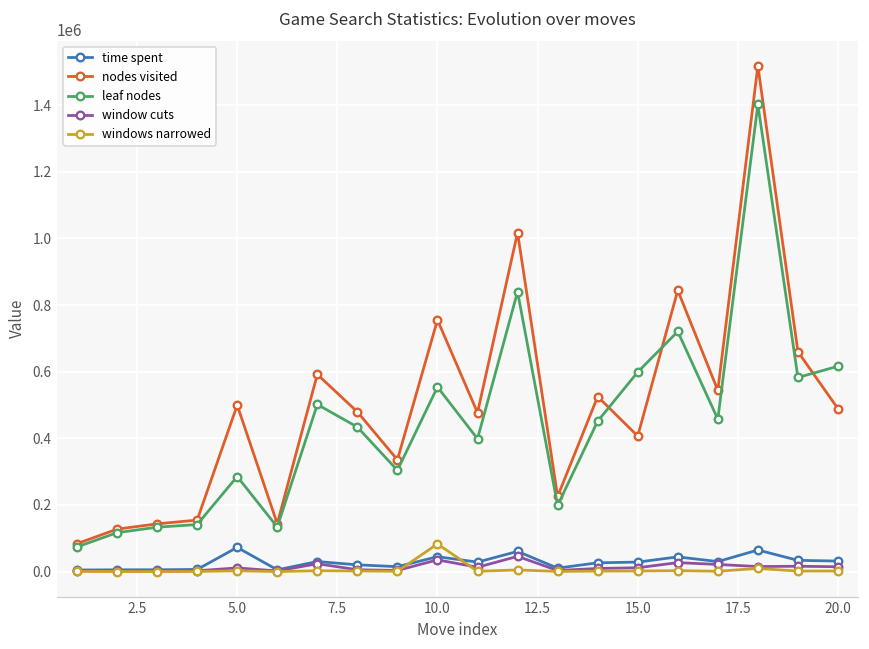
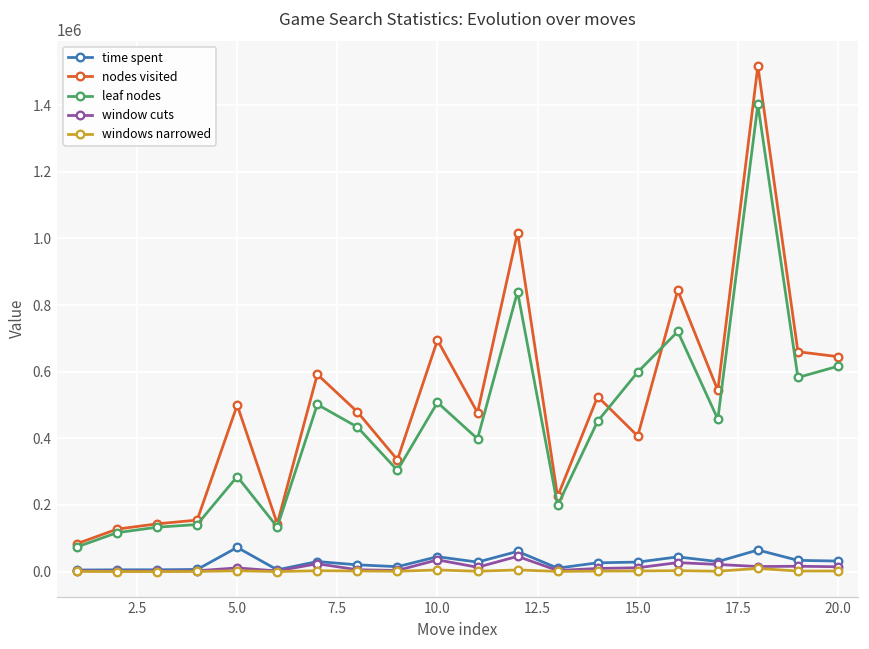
nodes visited, 10.0: 760000 -> 690000
leaf nodes, 10.0: 550000 -> 510000
windows narrowed, 10.0: 80000 -> 0
nodes visited, 20.0: 490000 -> 650000
